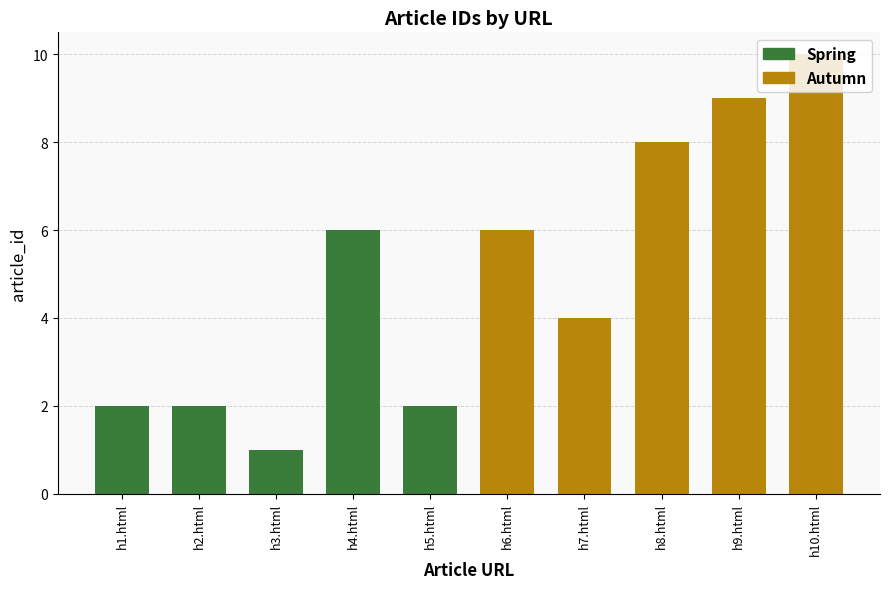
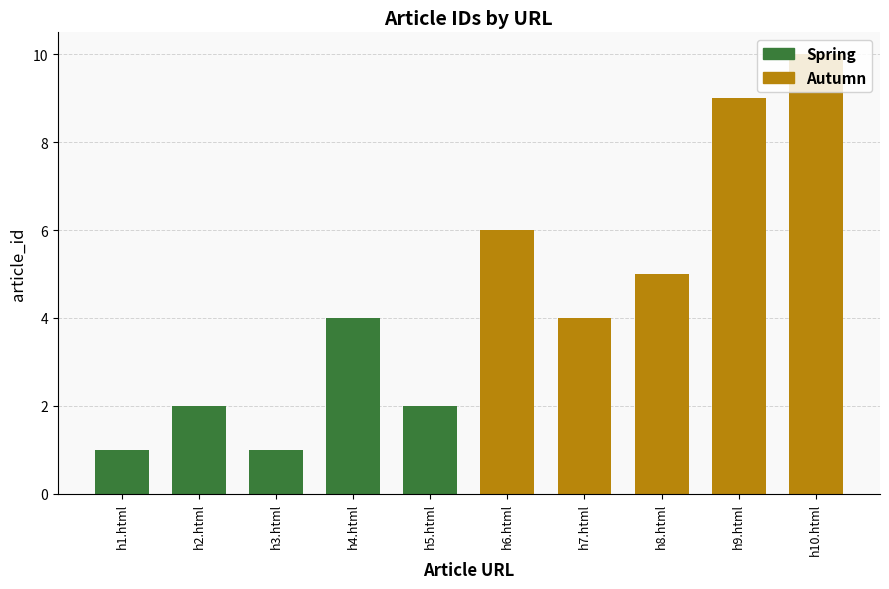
h1.html: 2 -> 1
h4.html: 6 -> 4
h8.html: 8 -> 5
